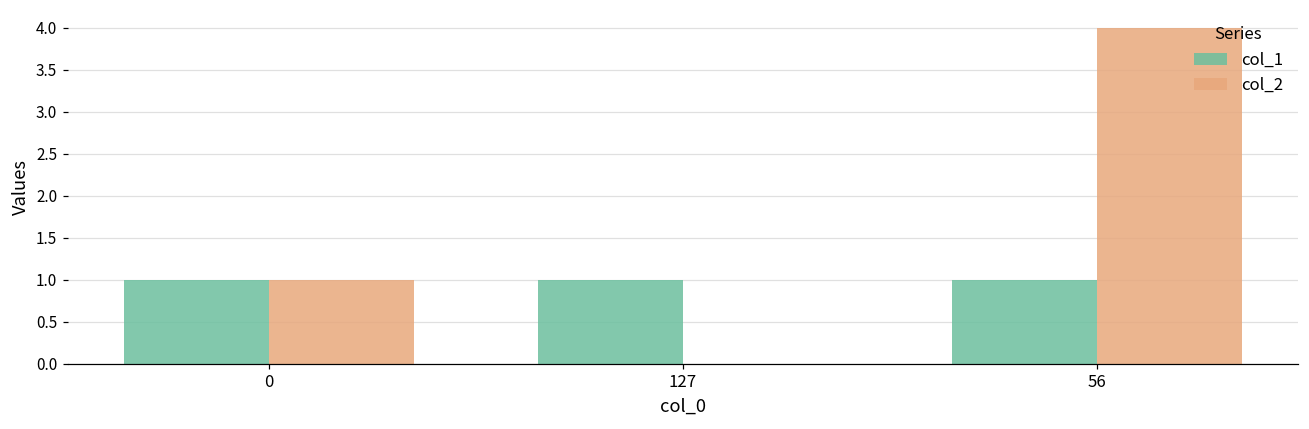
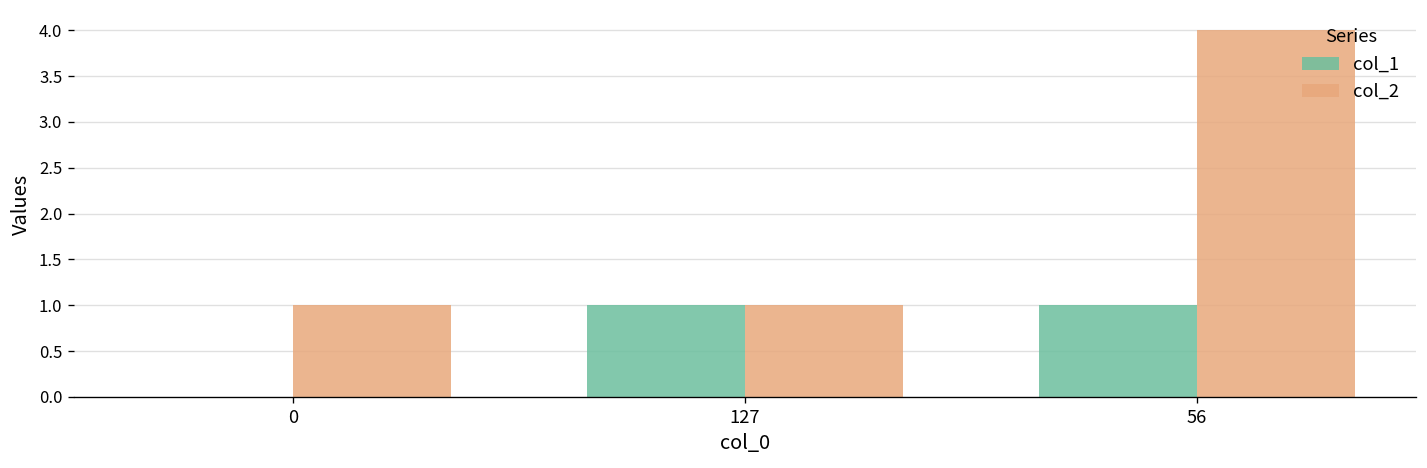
col_1, 0: 1 -> 0
col_2, 127: 0 -> 1
